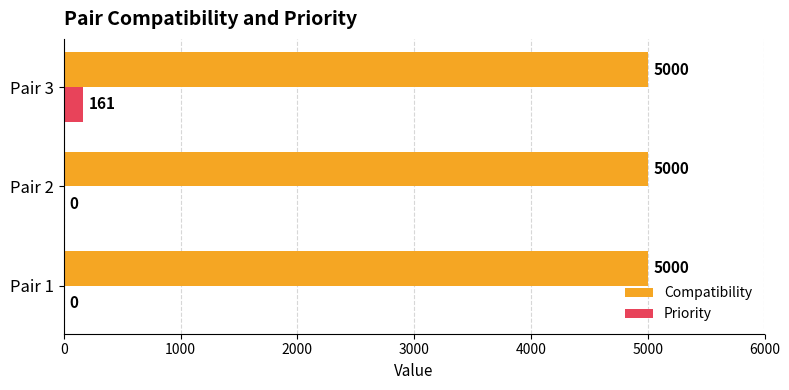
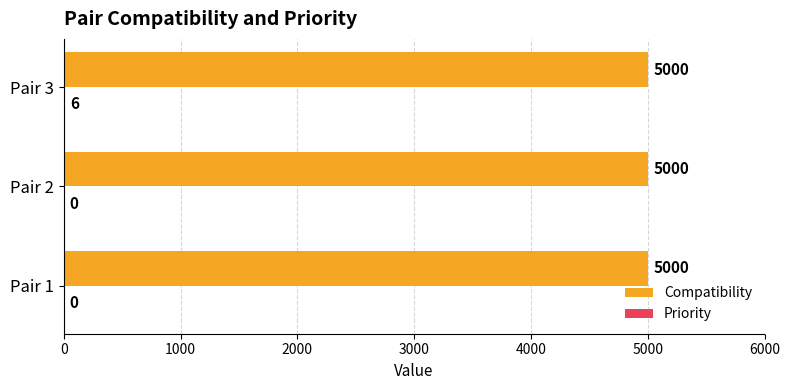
Priority, Pair 3: 161 -> 6
